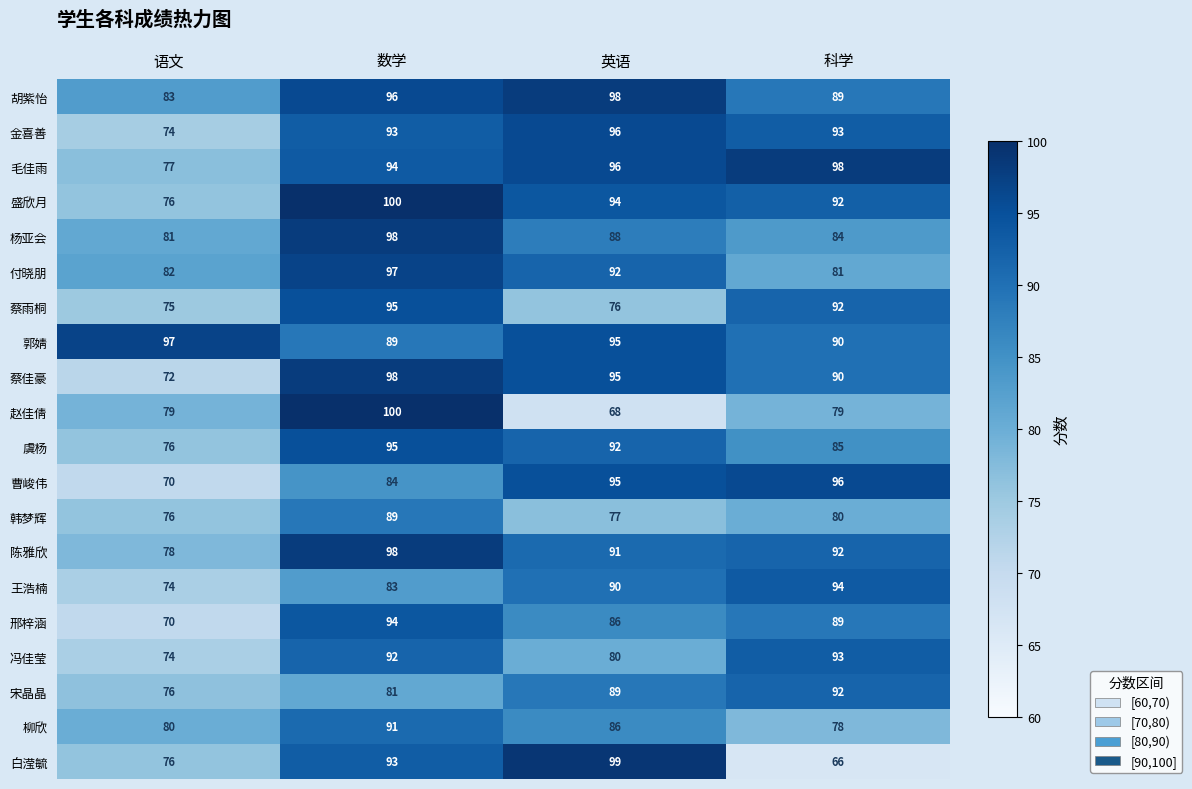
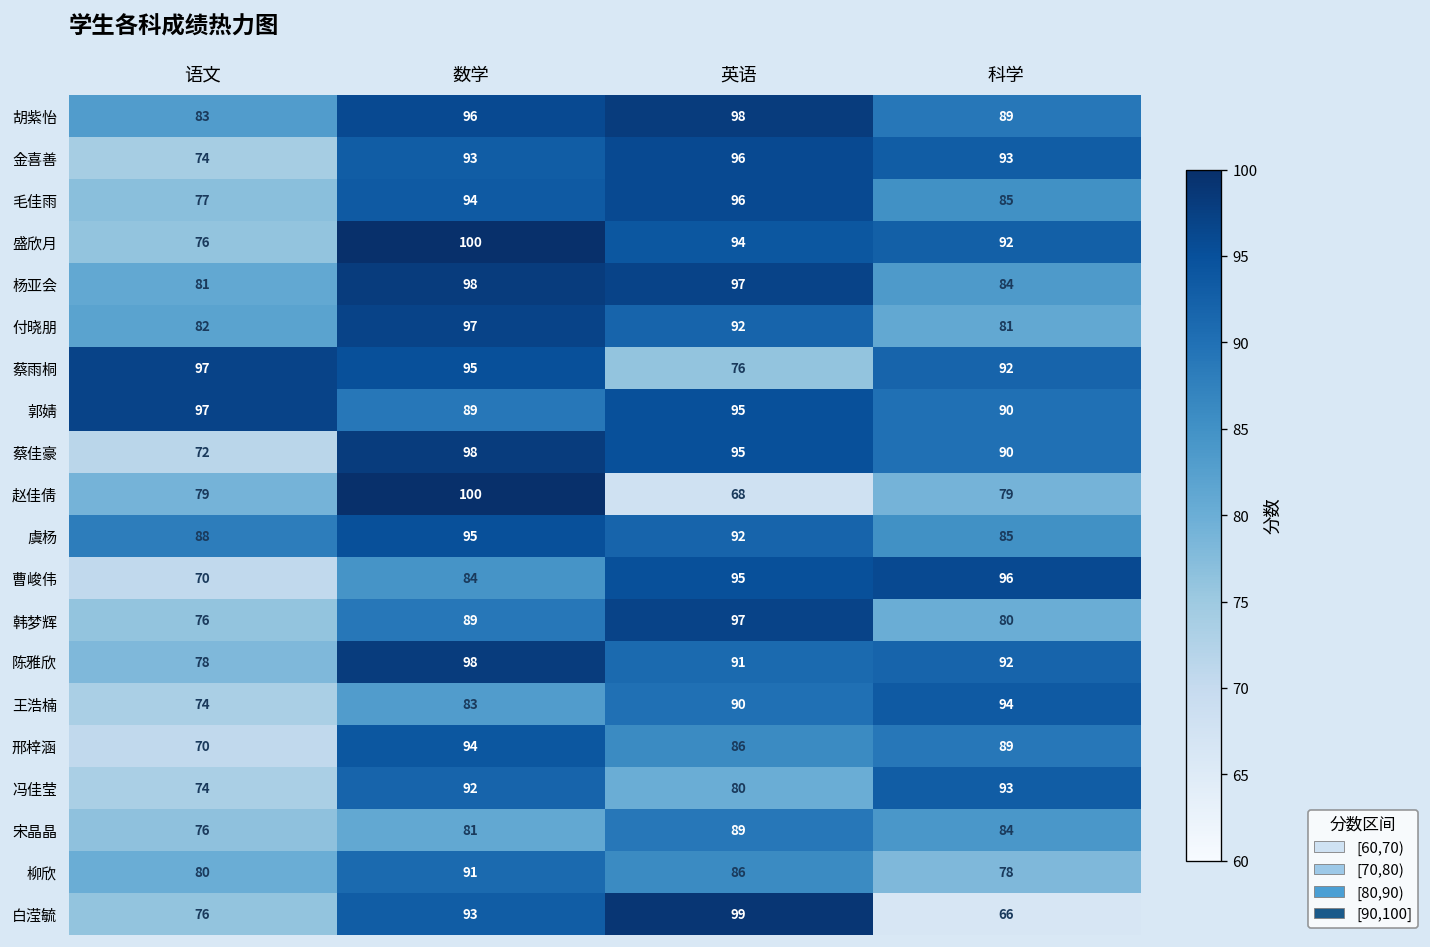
毛佳雨, 科学: 98 -> 85
杨亚会, 英语: 88 -> 97
蔡雨桐, 语文: 75 -> 97
虞杨, 语文: 76 -> 88
韩梦辉, 英语: 77 -> 97
宋晶晶, 科学: 92 -> 84
